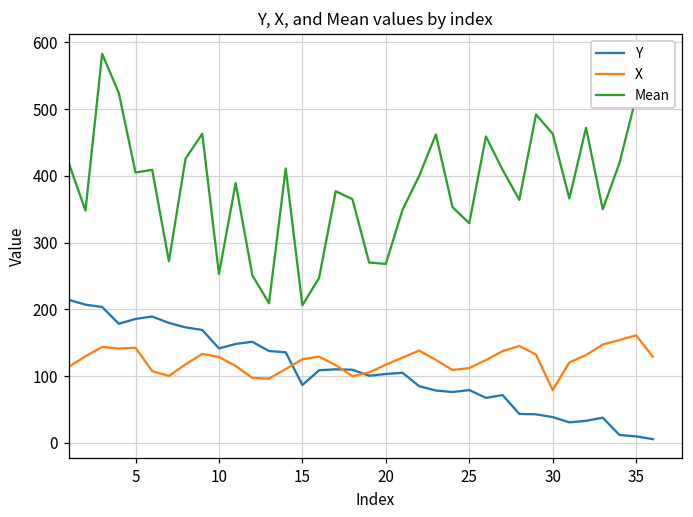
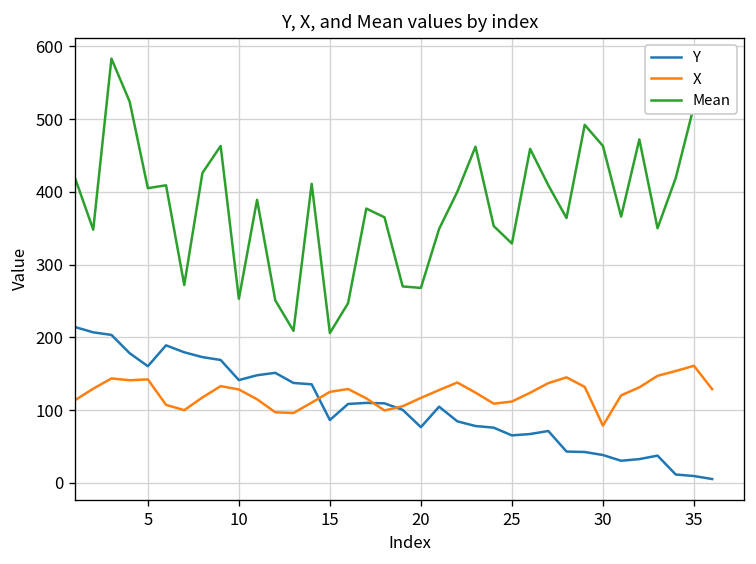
Y, 5: 190 -> 160
Y, 20: 100 -> 80
Y, 25: 80 -> 70
